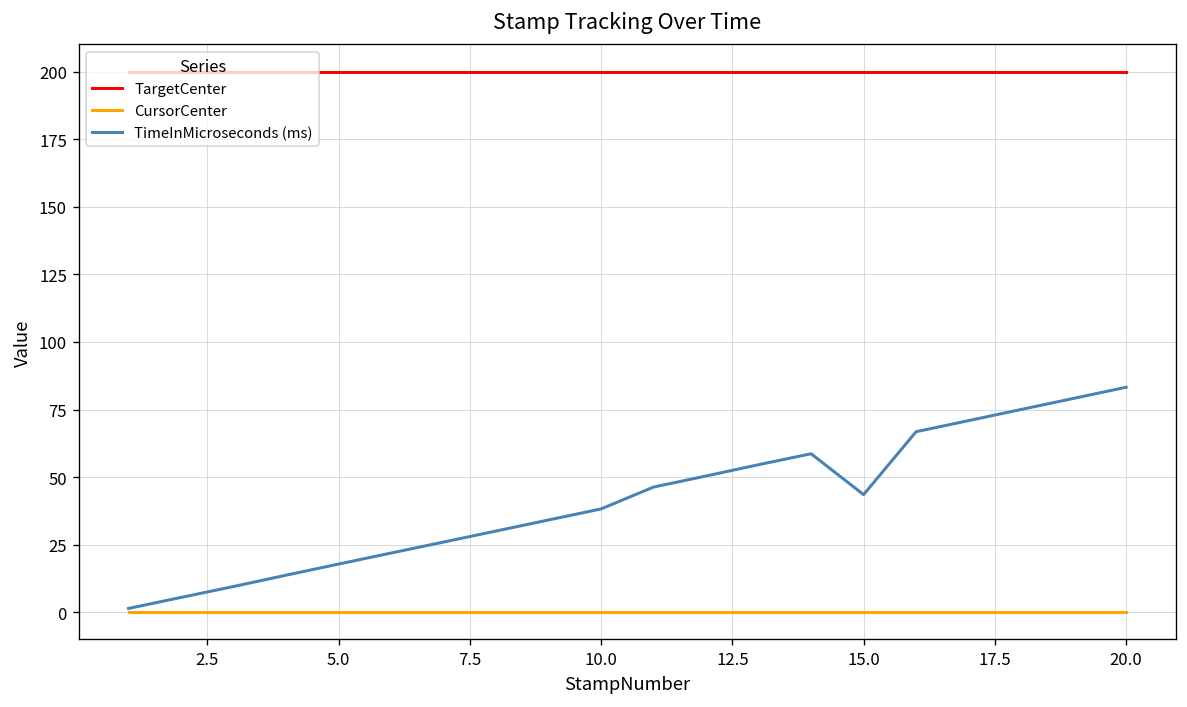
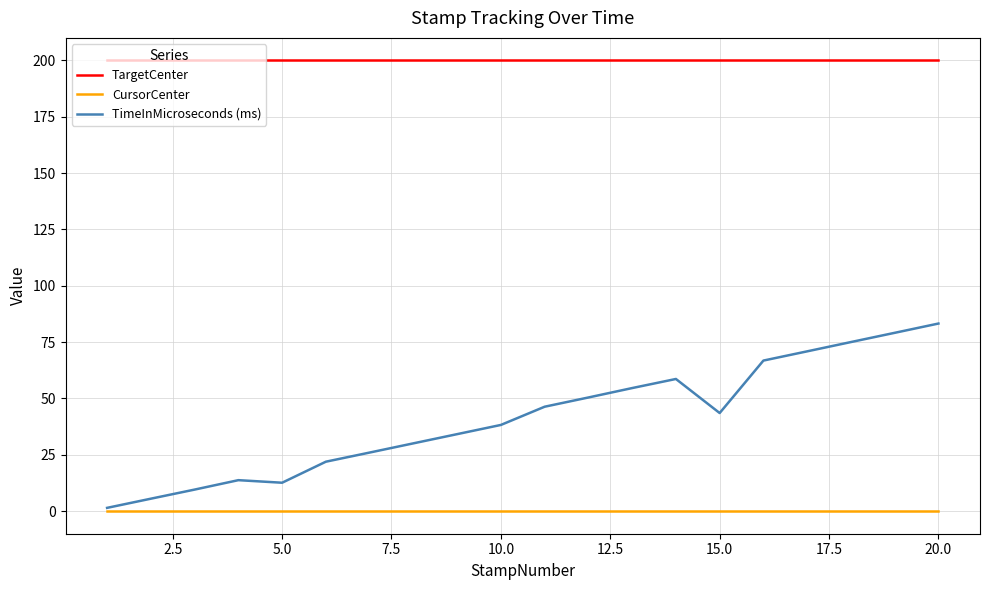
TimeInMicroseconds (ms), 5.0: 18 -> 13
